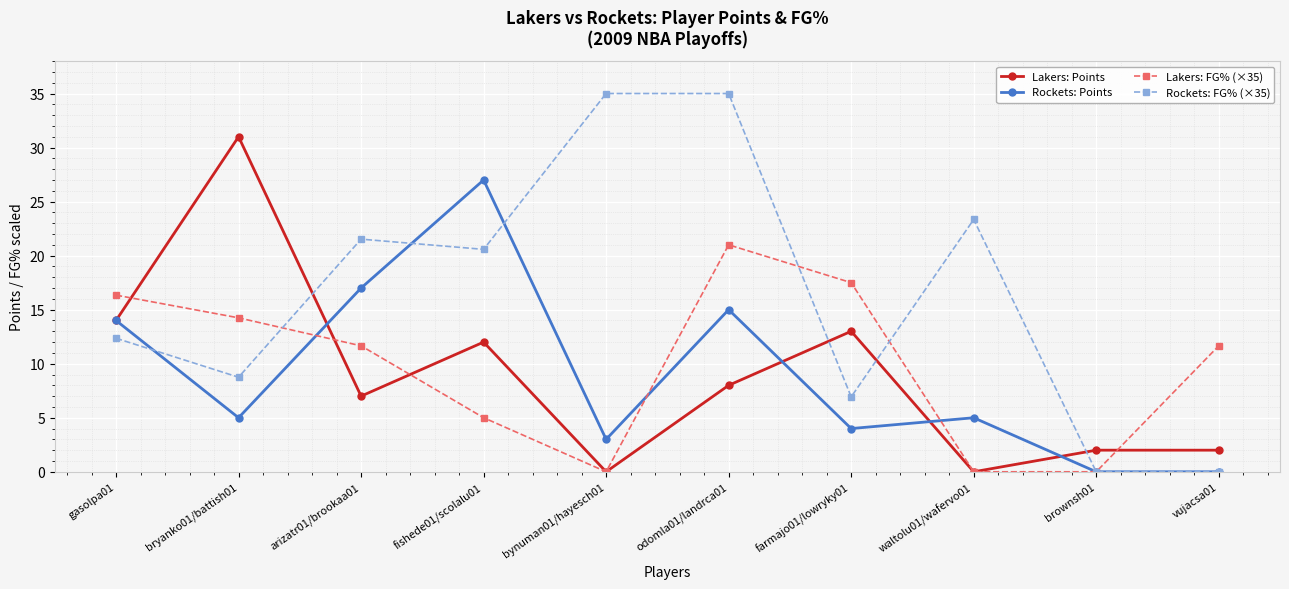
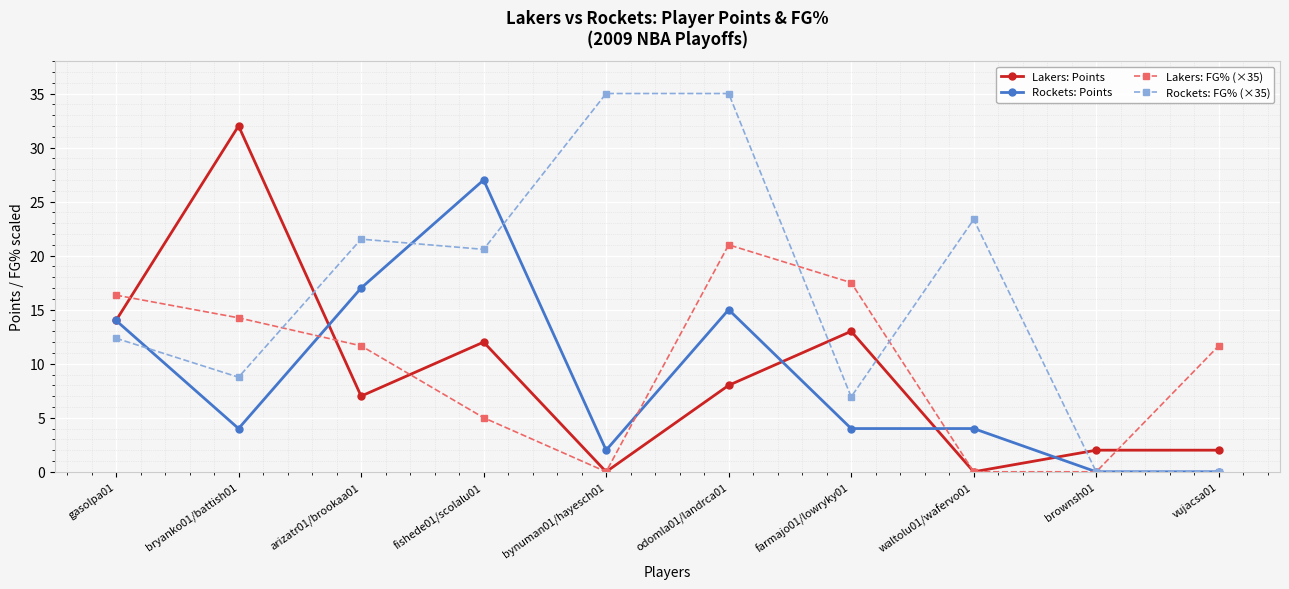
Lakers: Points, bryanko01/battish01: 31 -> 32
Rockets: Points, bryanko01/battish01: 5 -> 4
Rockets: Points, bynuman01/hayesch01: 3 -> 2
Rockets: Points, waltolu01/wafervo01: 5 -> 4
